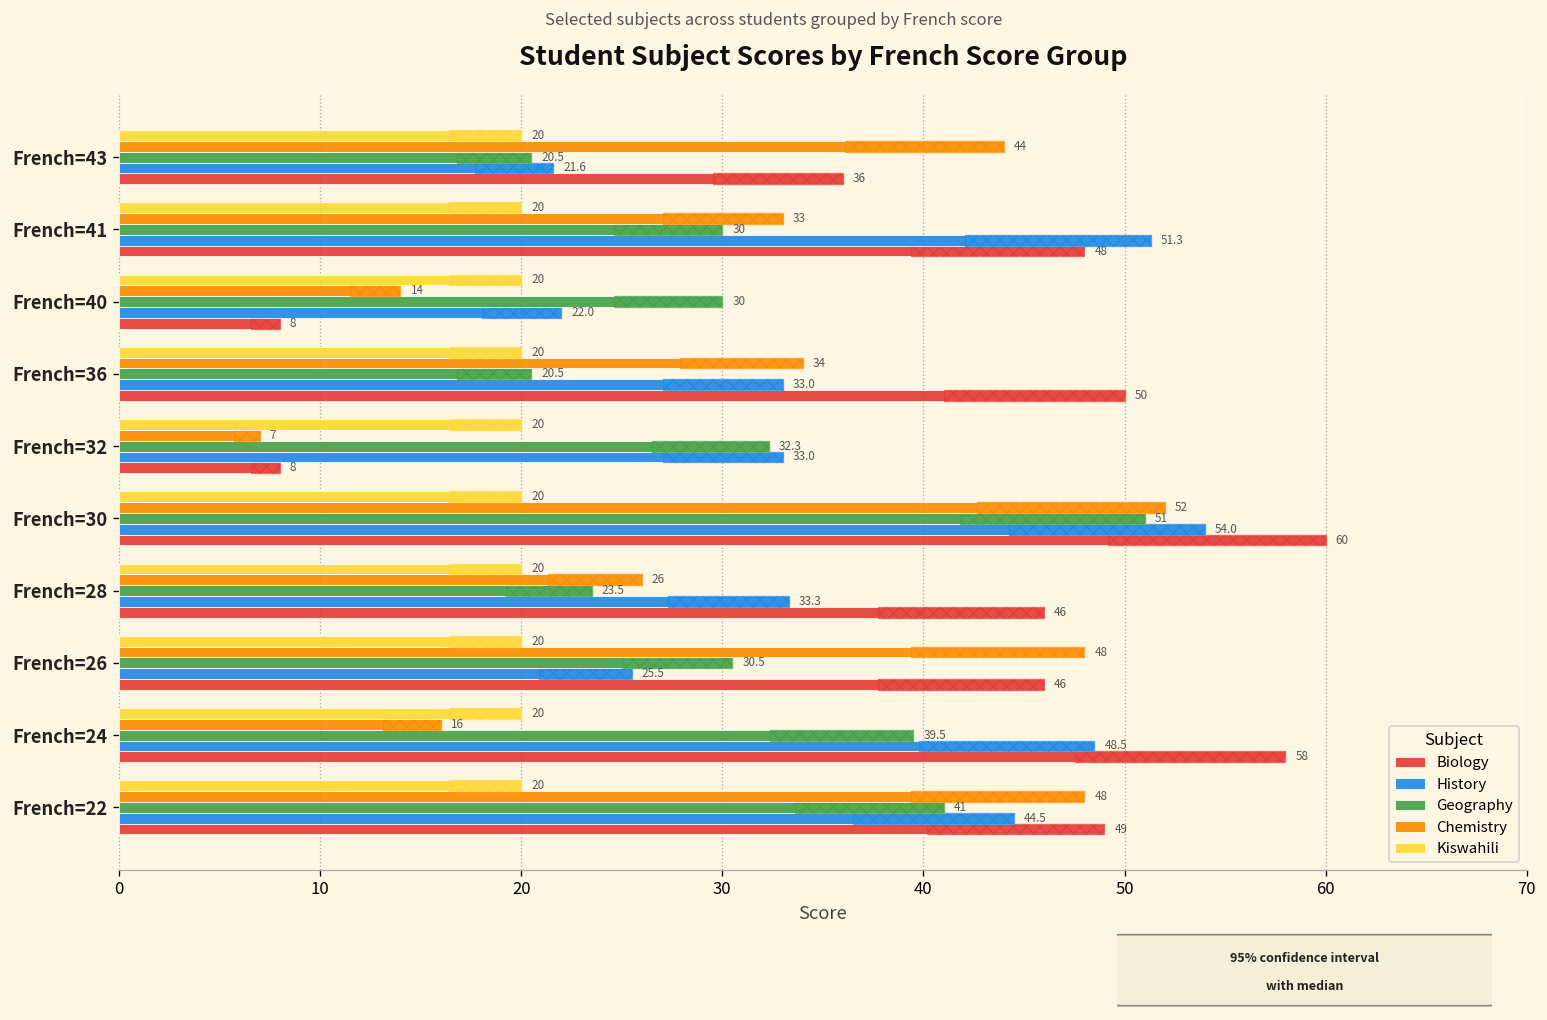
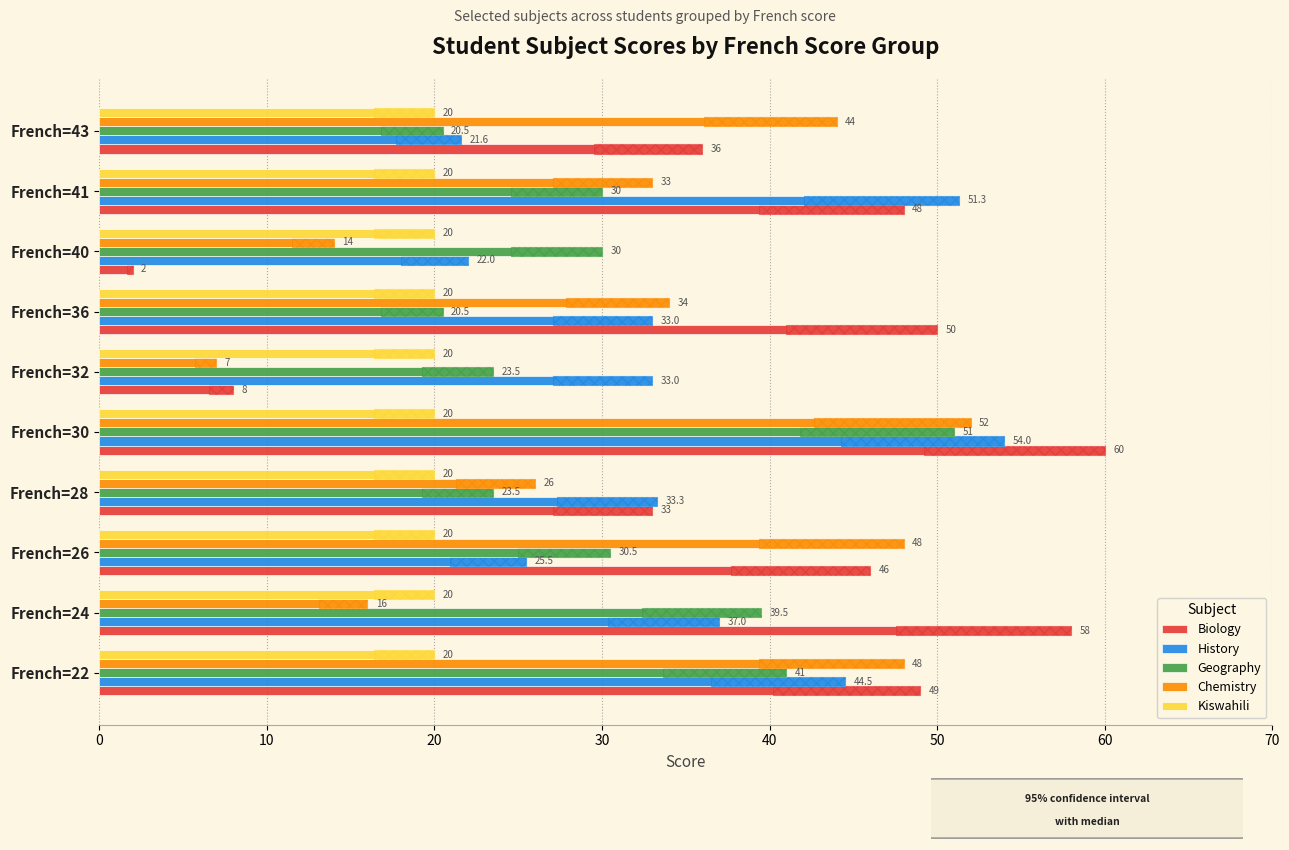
Biology, French=40: 8 -> 2
Geography, French=32: 32.3 -> 23.5
Biology, French=28: 46 -> 33
History, French=24: 48.5 -> 37.0
